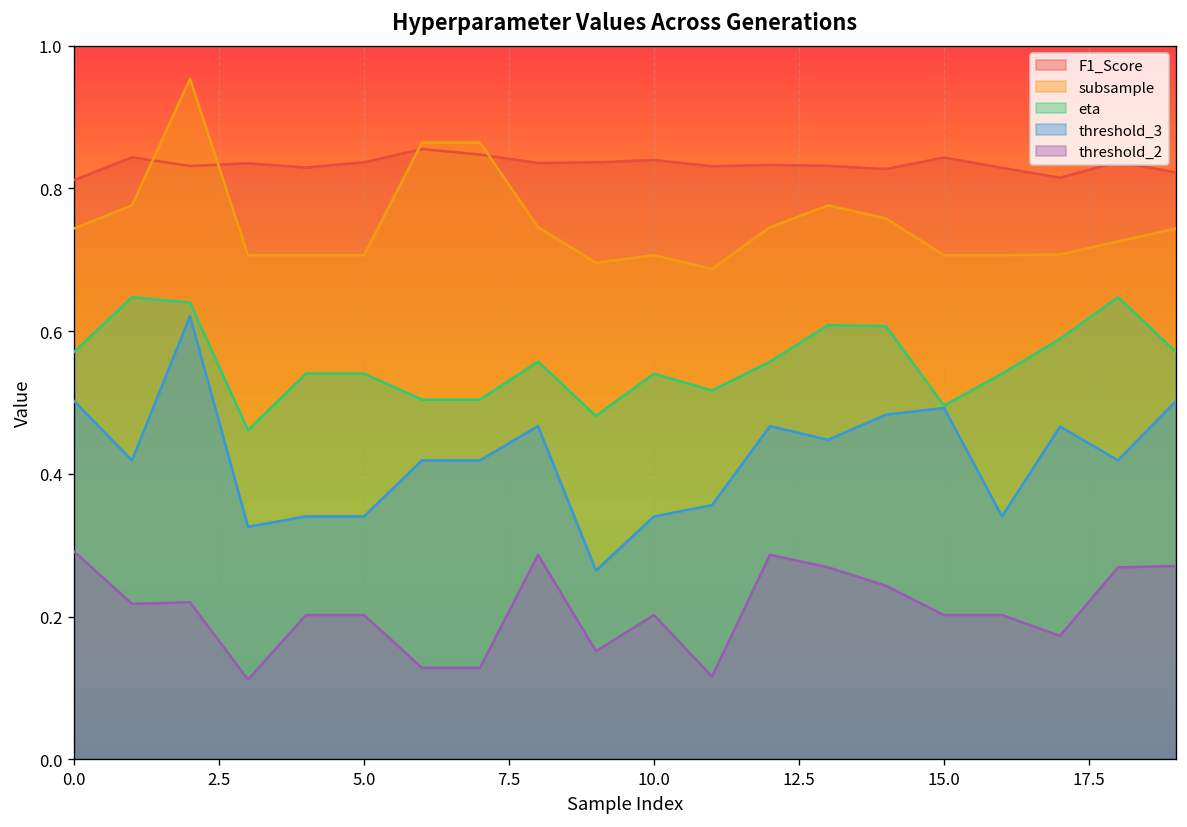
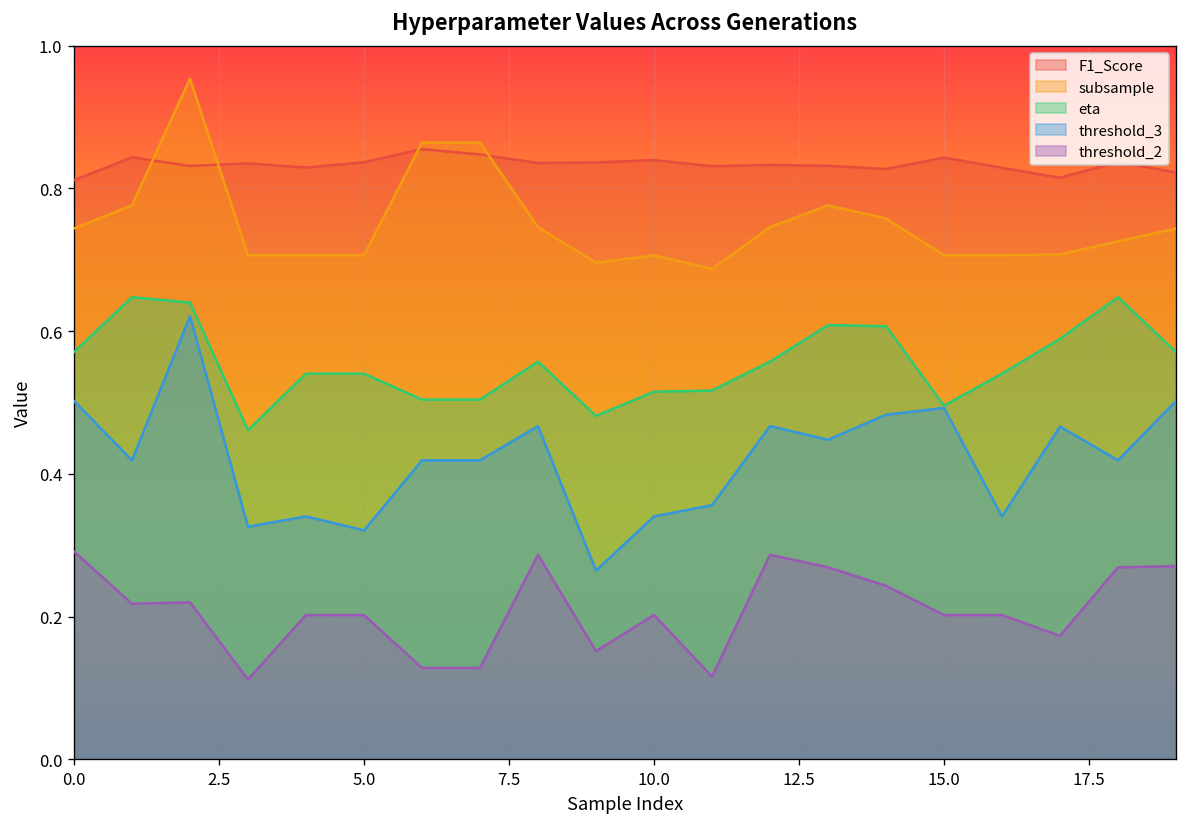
threshold_3, 5.0: 0.34 -> 0.32
eta, 10.0: 0.54 -> 0.52
